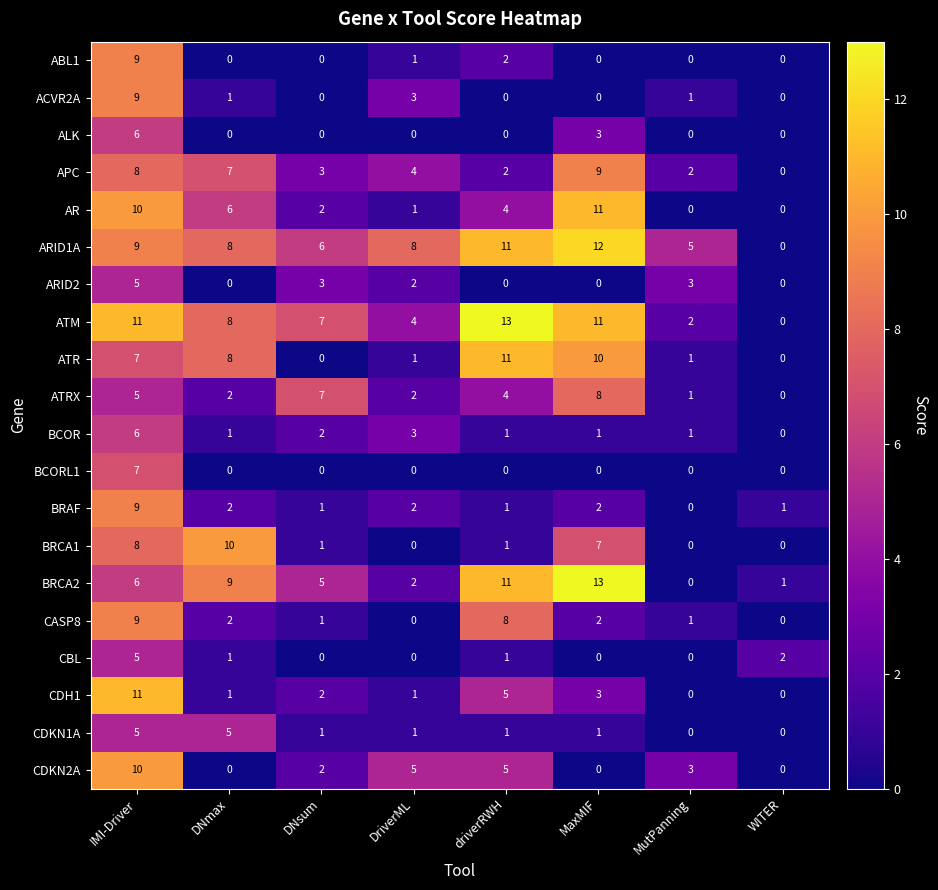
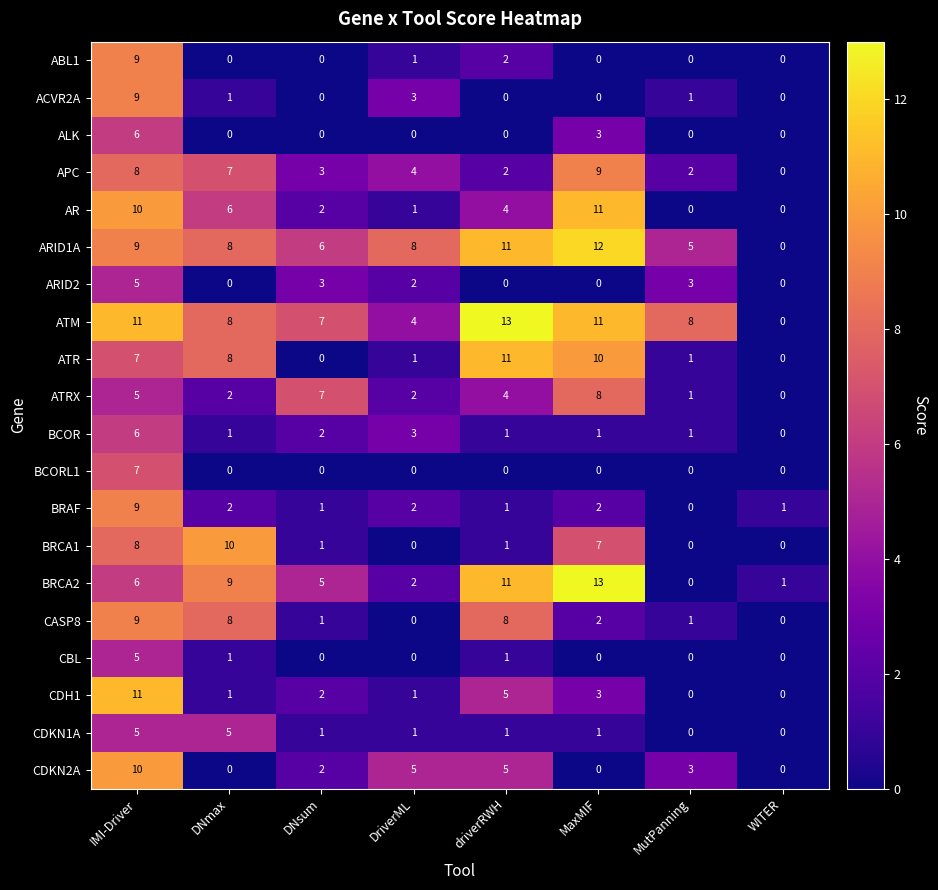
ATM, MutPanning: 2 -> 8
CASP8, DNmax: 2 -> 8
CBL, WITER: 2 -> 0
